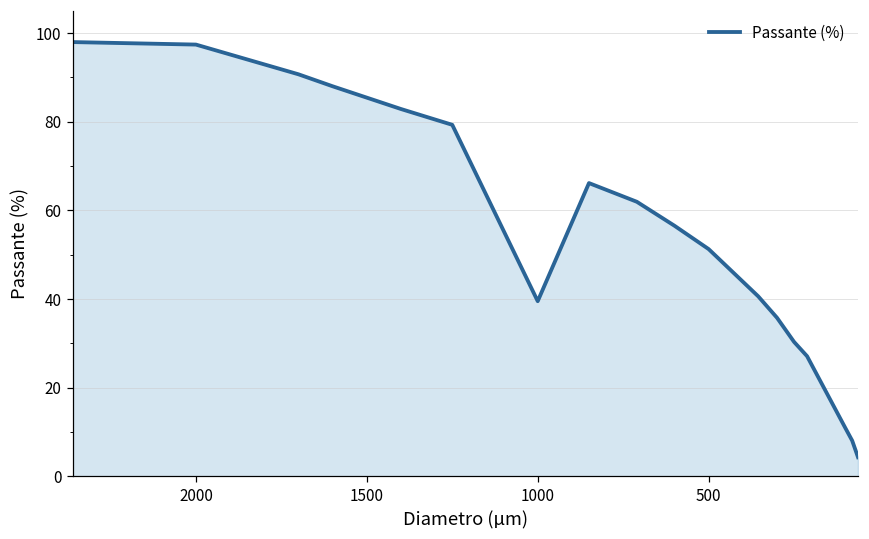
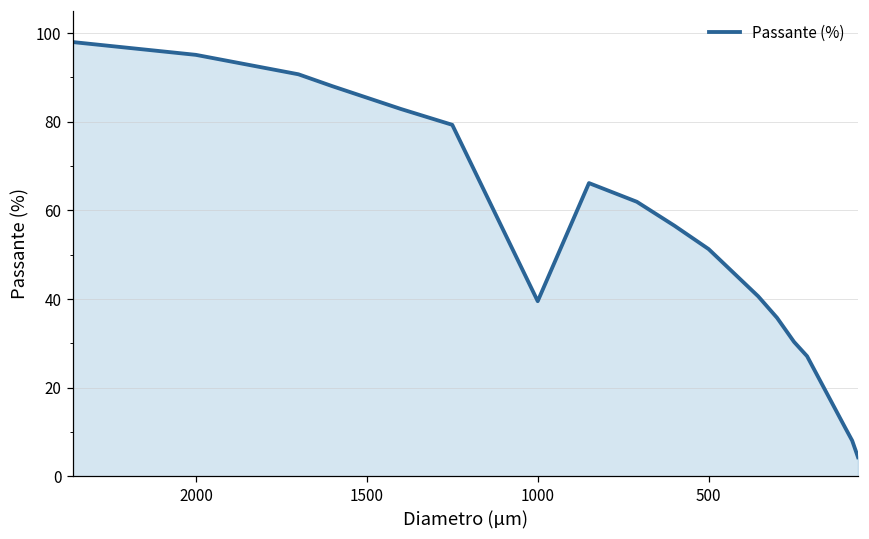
2000: 97 -> 95
